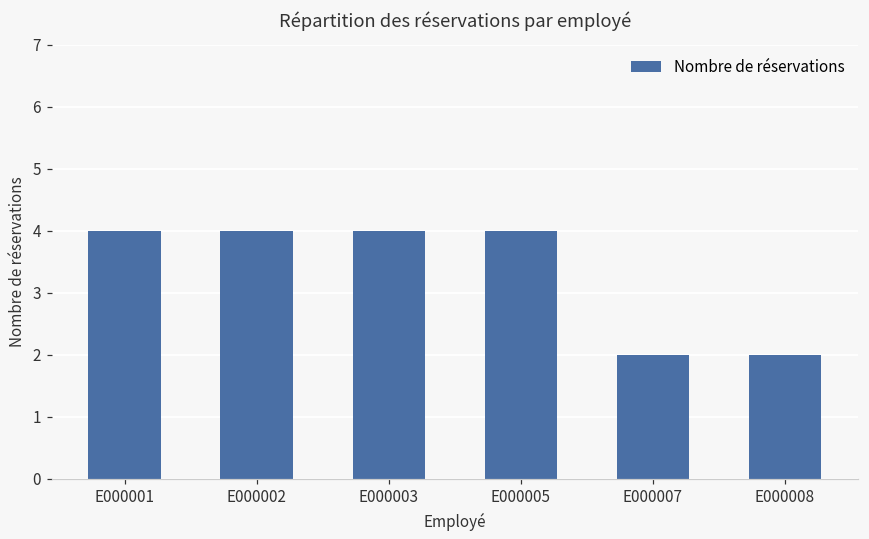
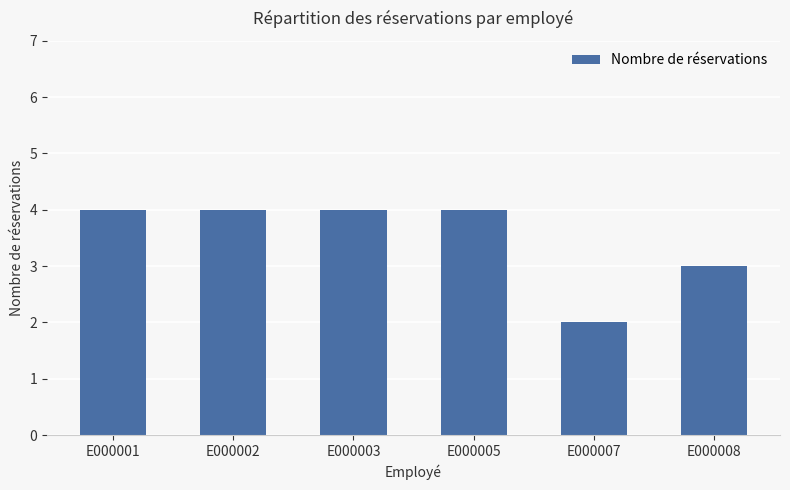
E000008: 2 -> 3
